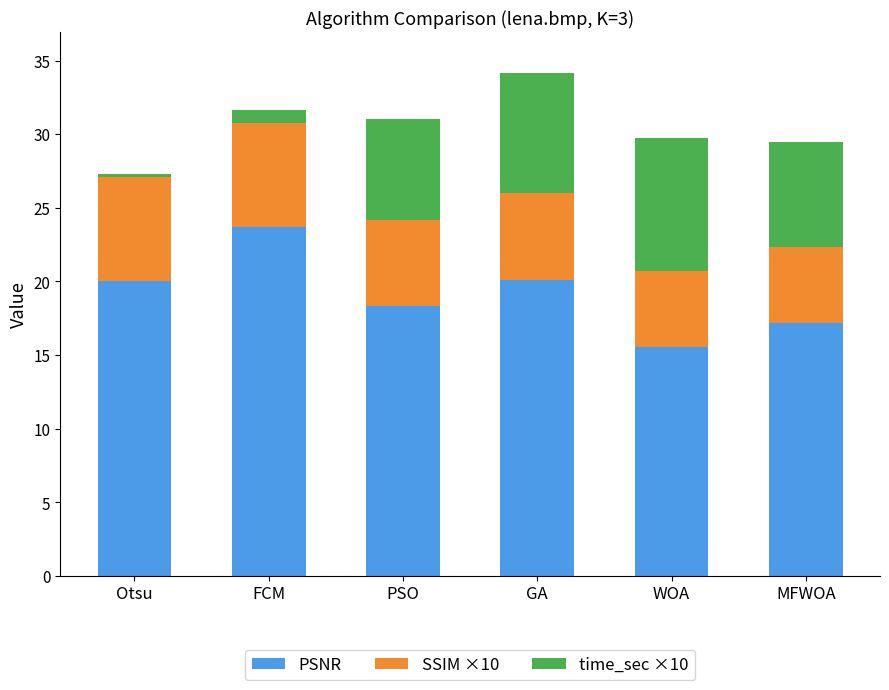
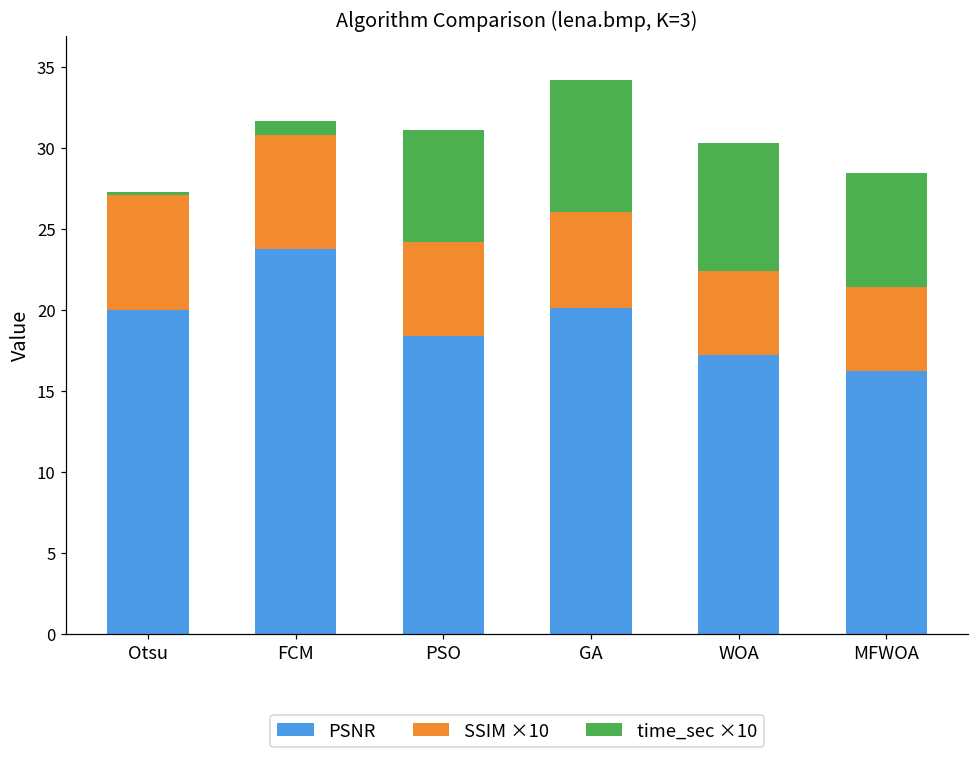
PSNR, WOA: 15.5 -> 17.2
time_sec ×10, WOA: 9.0 -> 7.9
PSNR, MFWOA: 17.2 -> 16.2
